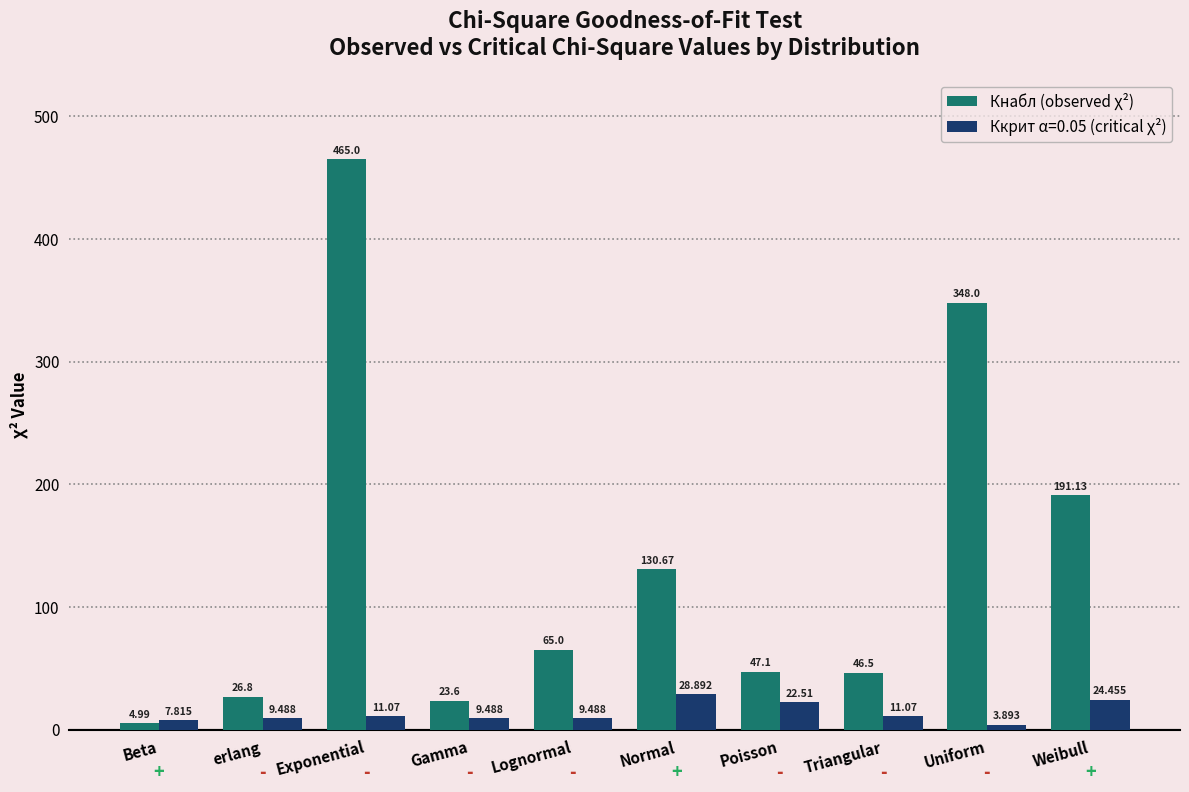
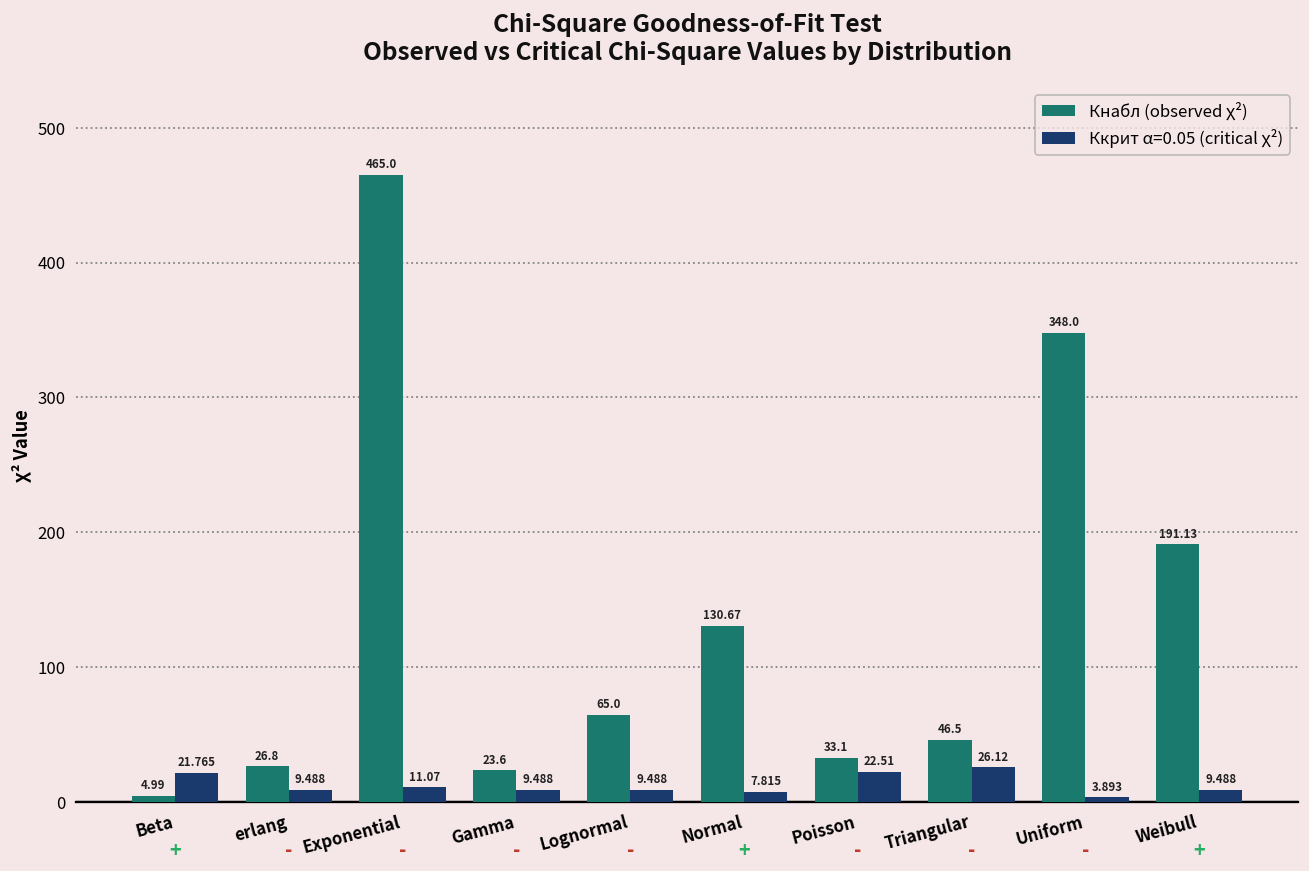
Ккрит α=0.05 (critical χ²), Beta: 7.815 -> 21.765
Ккрит α=0.05 (critical χ²), Normal: 28.892 -> 7.815
Кнабл (observed χ²), Poisson: 47.1 -> 33.1
Ккрит α=0.05 (critical χ²), Triangular: 11.07 -> 26.12
Ккрит α=0.05 (critical χ²), Weibull: 24.455 -> 9.488
